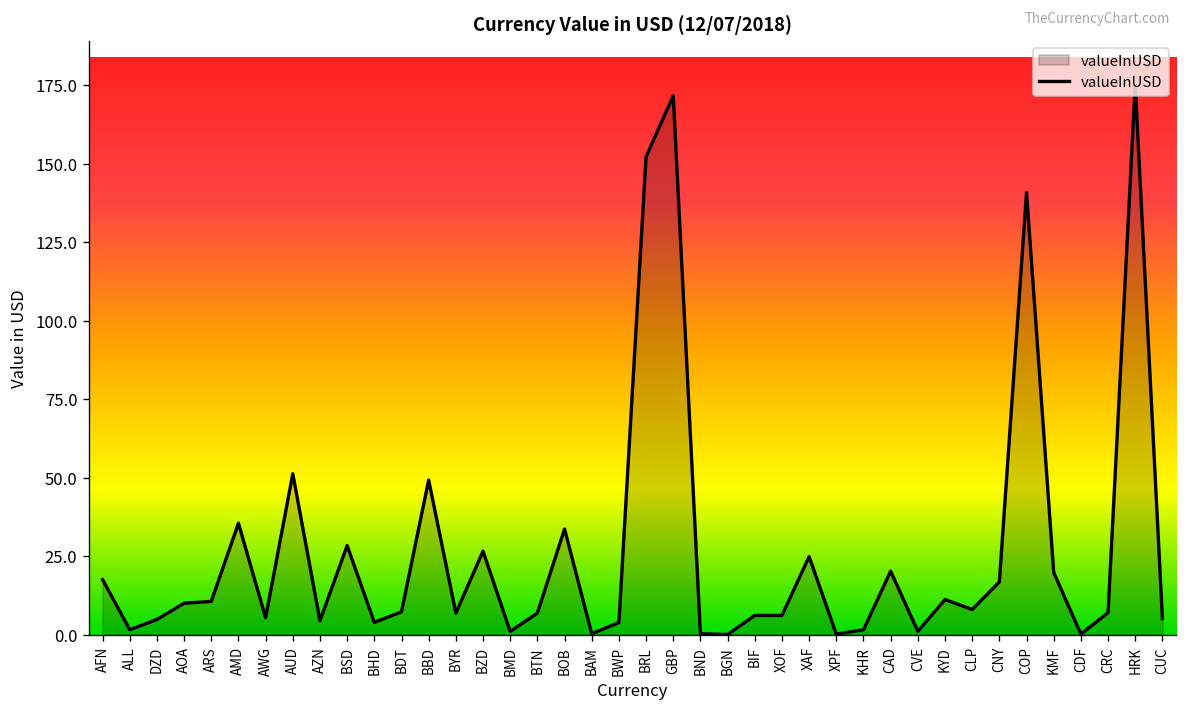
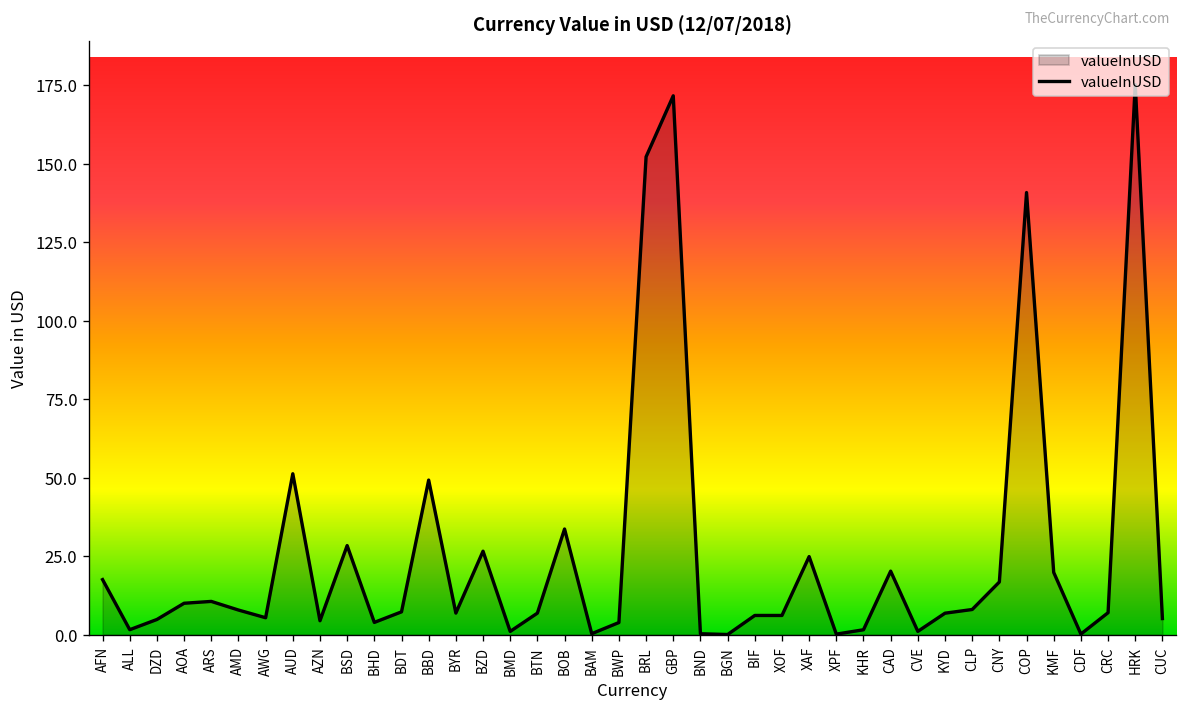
AMD: 35 -> 8
KYD: 11 -> 7
